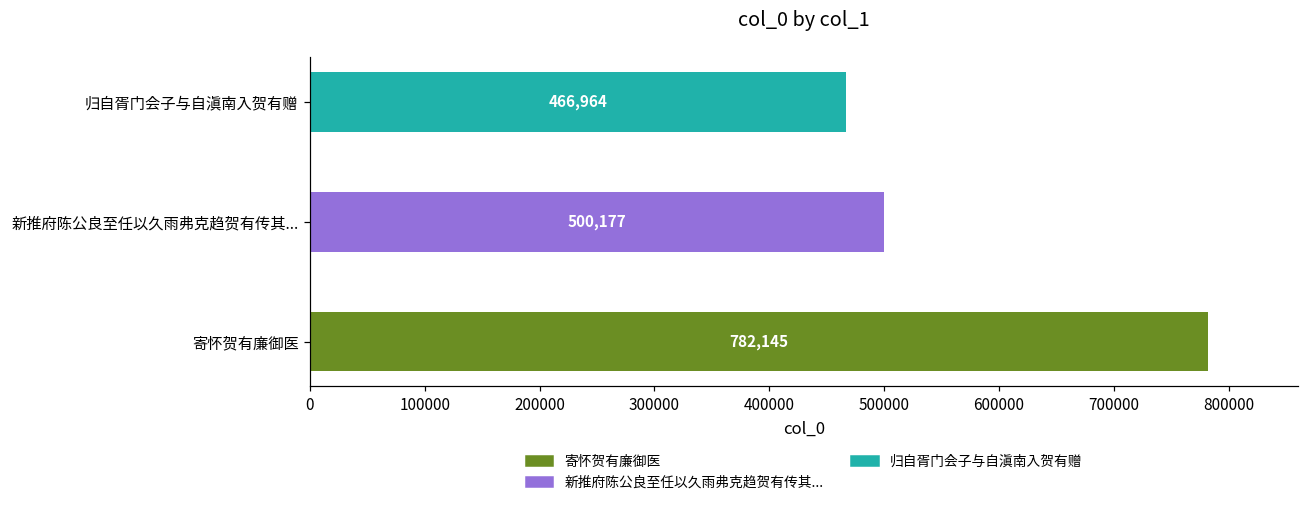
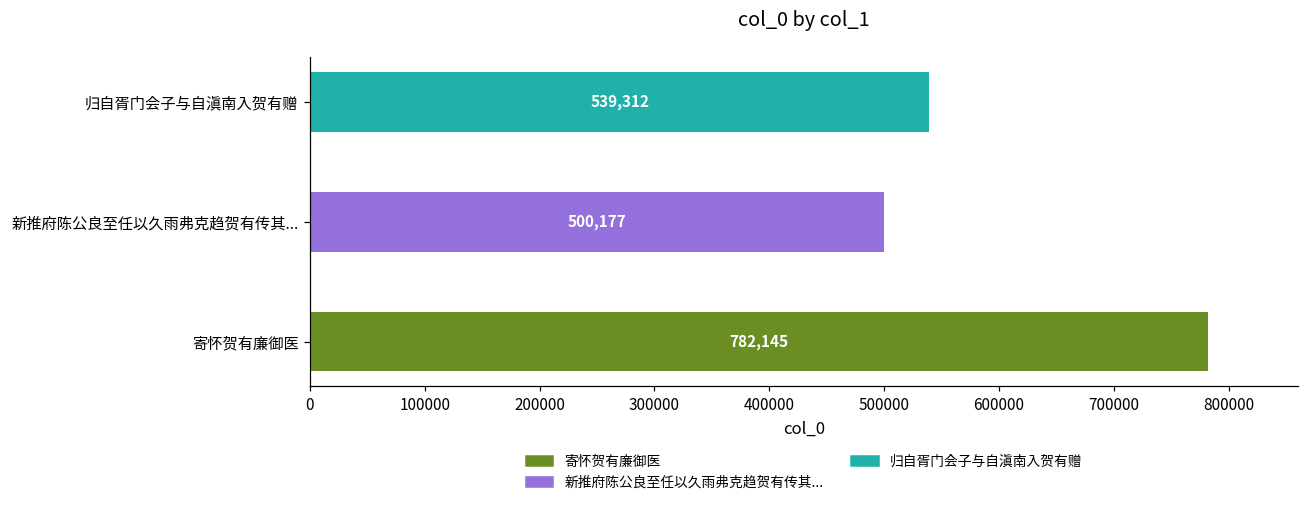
归自胥门会子与自滇南入贺有赠: 466,964 -> 539,312
